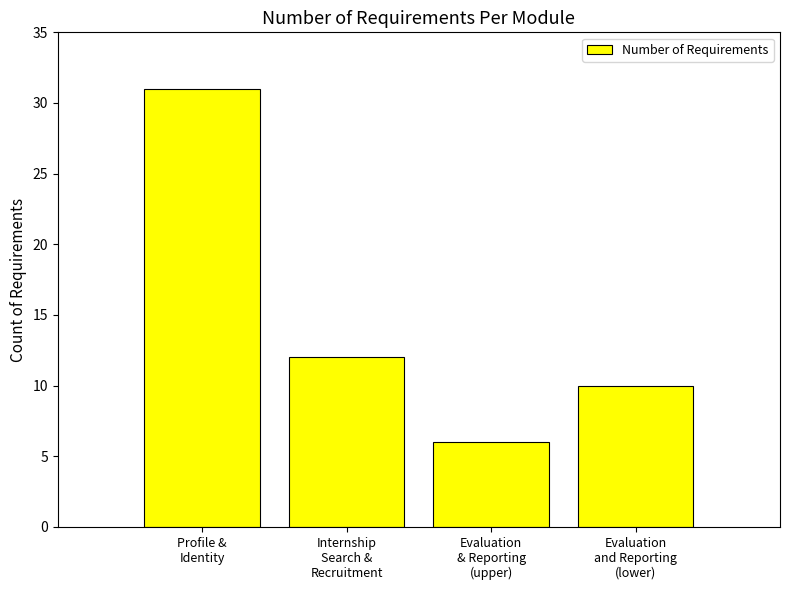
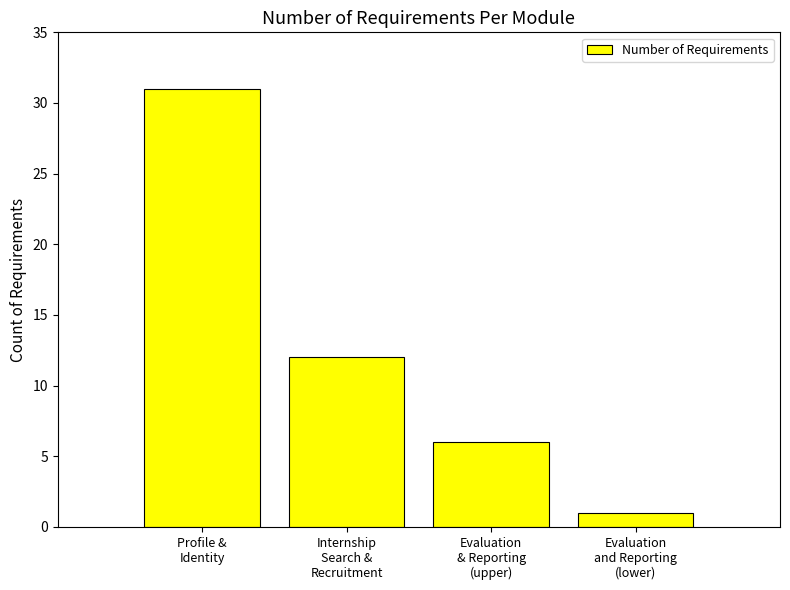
Evaluation and Reporting (lower): 10 -> 1
